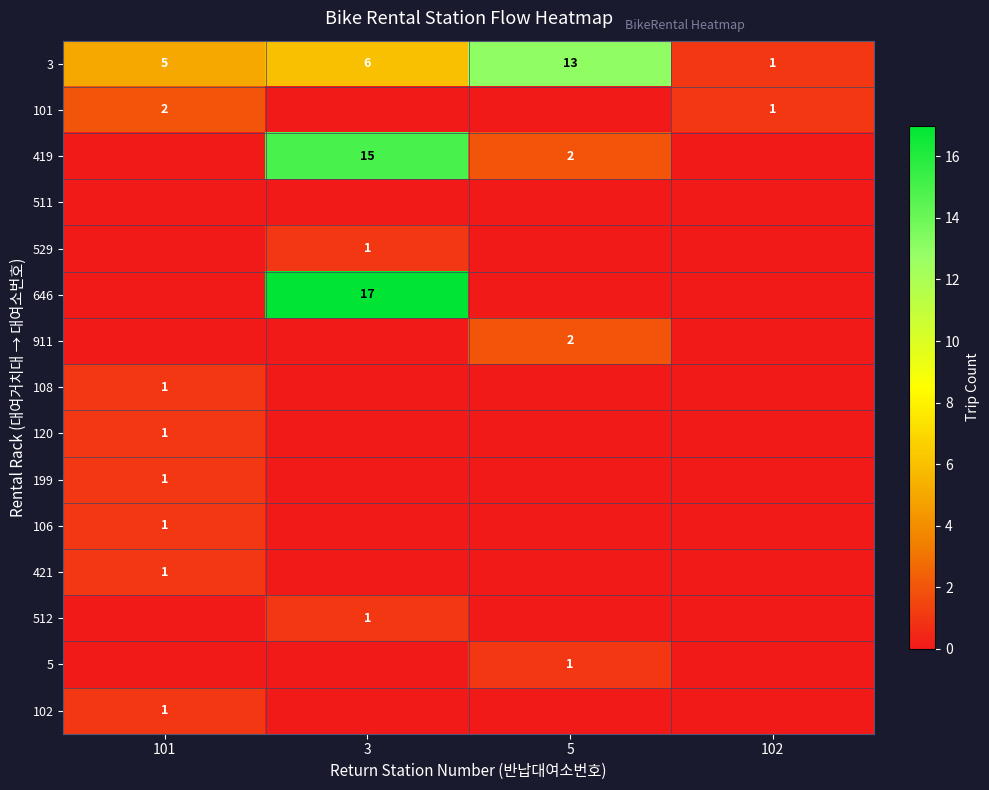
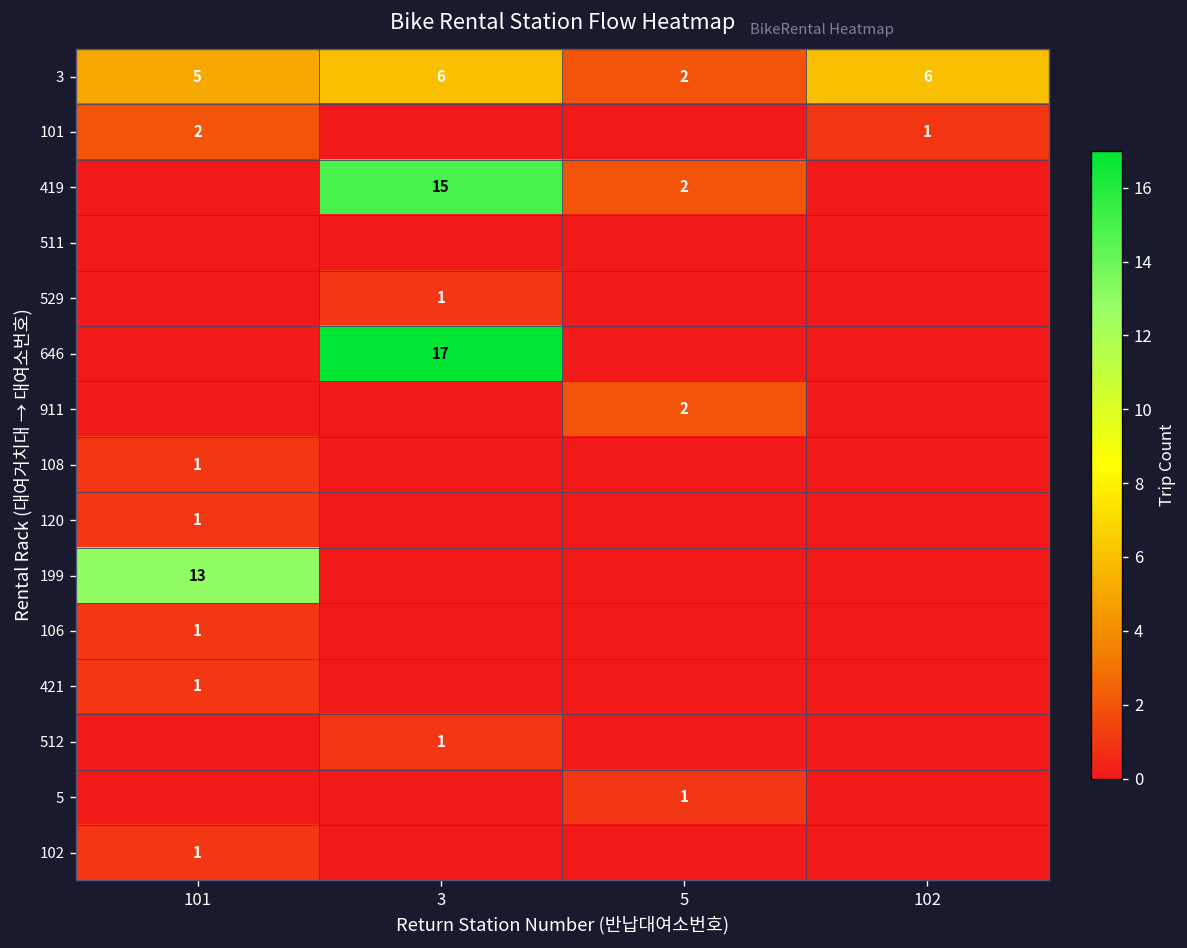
3, 5: 13 -> 2
3, 102: 1 -> 6
199, 101: 1 -> 13
